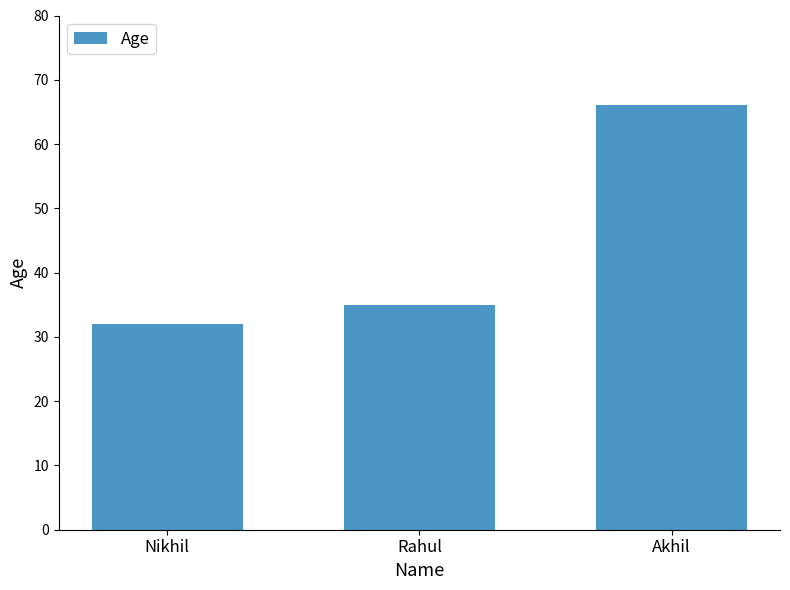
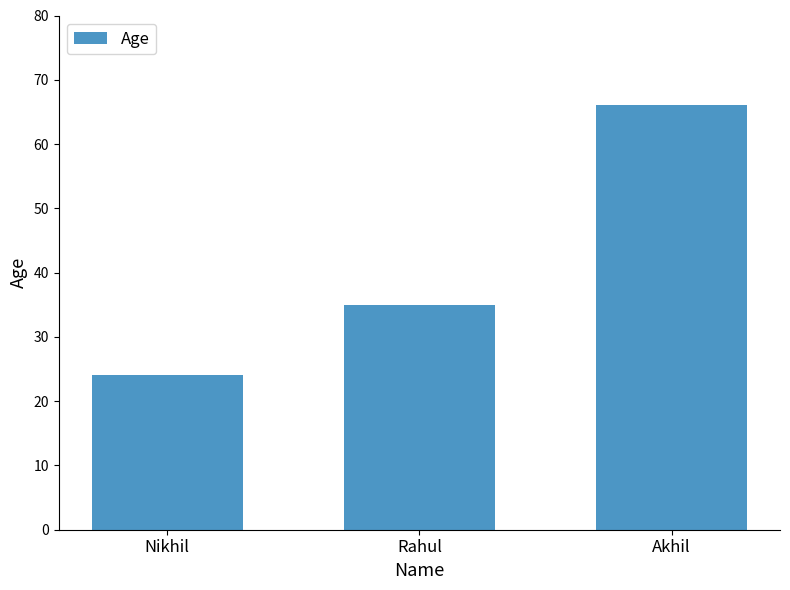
Nikhil: 32 -> 24
